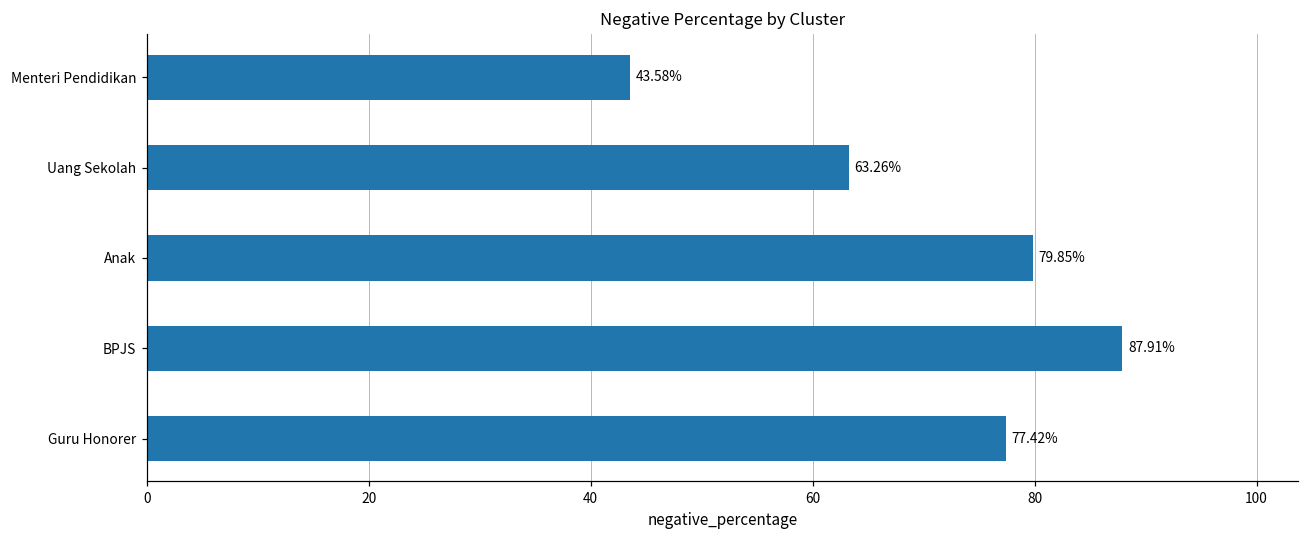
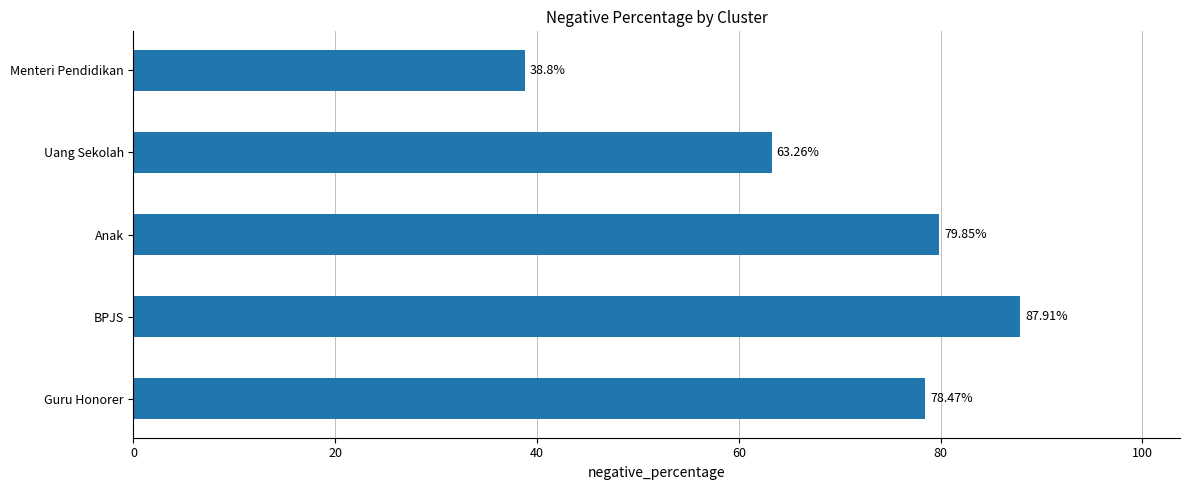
Menteri Pendidikan: 43.58% -> 38.8%
Guru Honorer: 77.42% -> 78.47%
